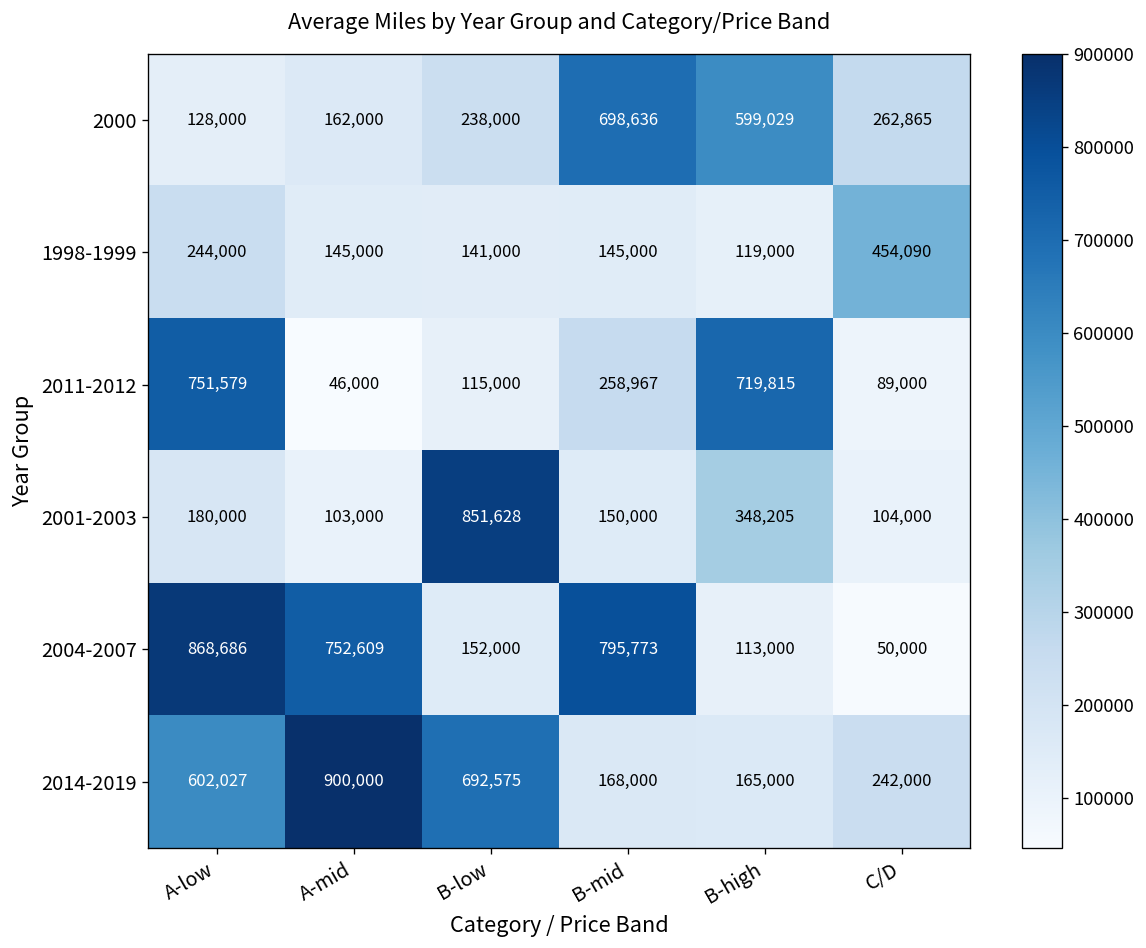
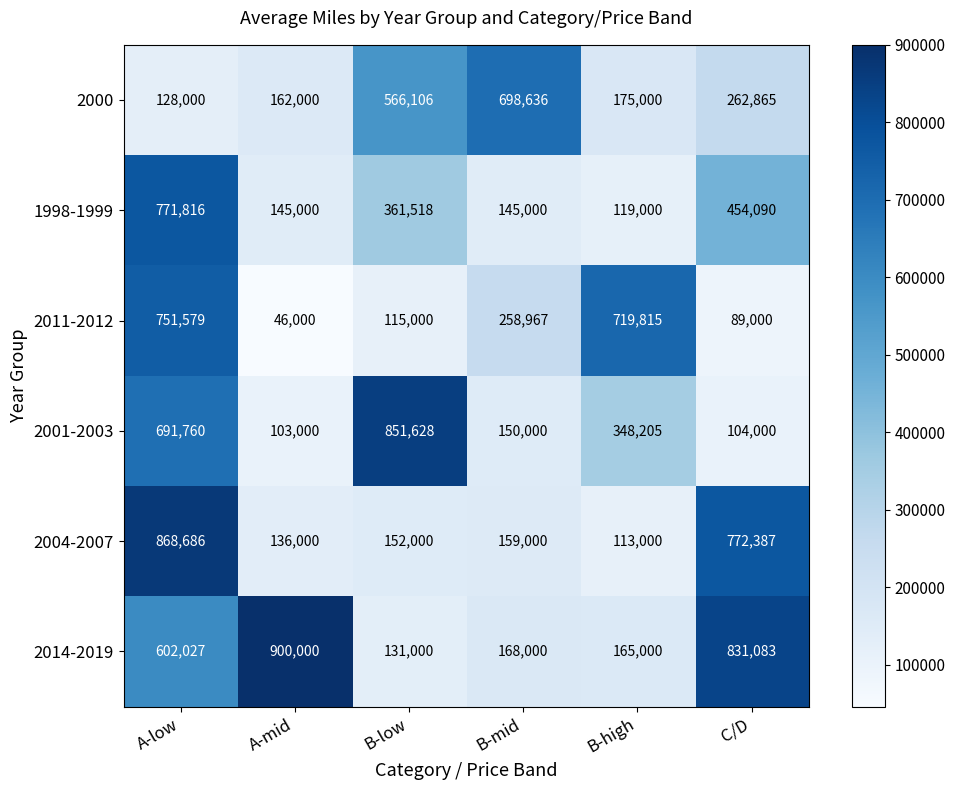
2000, B-low: 238,000 -> 566,106
2000, B-high: 599,029 -> 175,000
1998-1999, A-low: 244,000 -> 771,816
1998-1999, B-low: 141,000 -> 361,518
2001-2003, A-low: 180,000 -> 691,760
2004-2007, A-mid: 752,609 -> 136,000
2004-2007, B-mid: 795,773 -> 159,000
2004-2007, C/D: 50,000 -> 772,387
2014-2019, B-low: 692,575 -> 131,000
2014-2019, C/D: 242,000 -> 831,083
